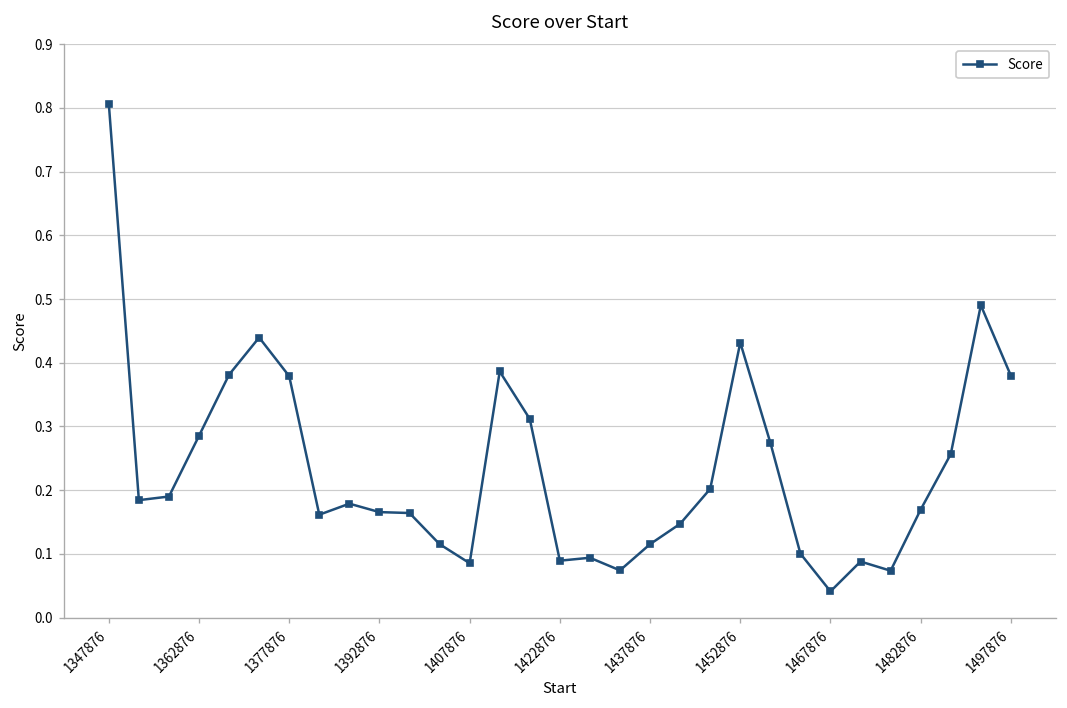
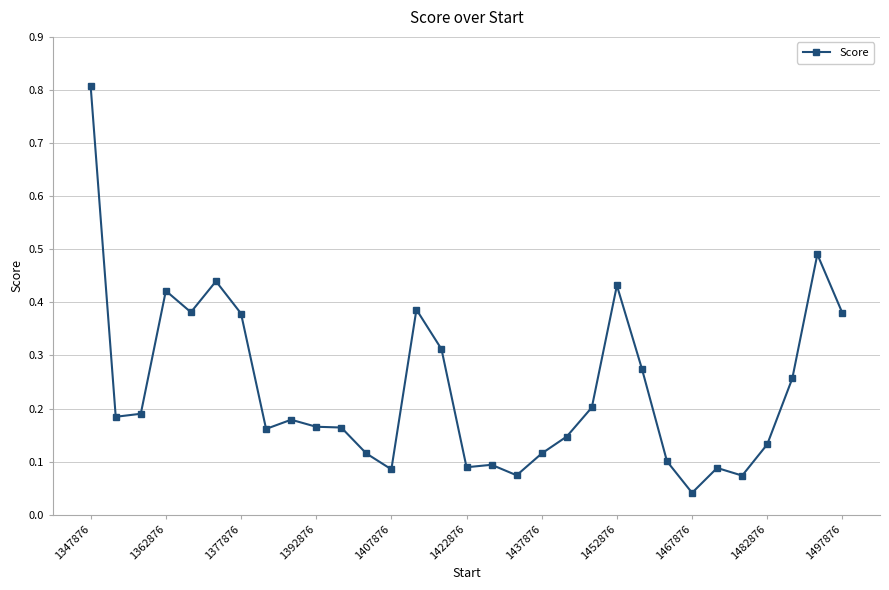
1362876: 0.29 -> 0.42
1482876: 0.17 -> 0.13
